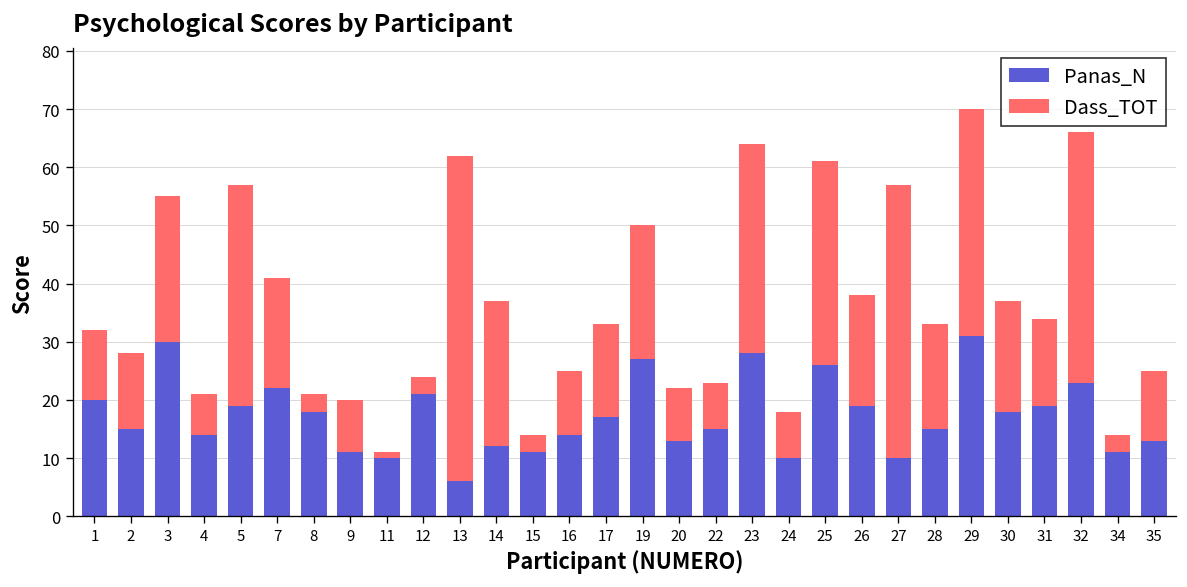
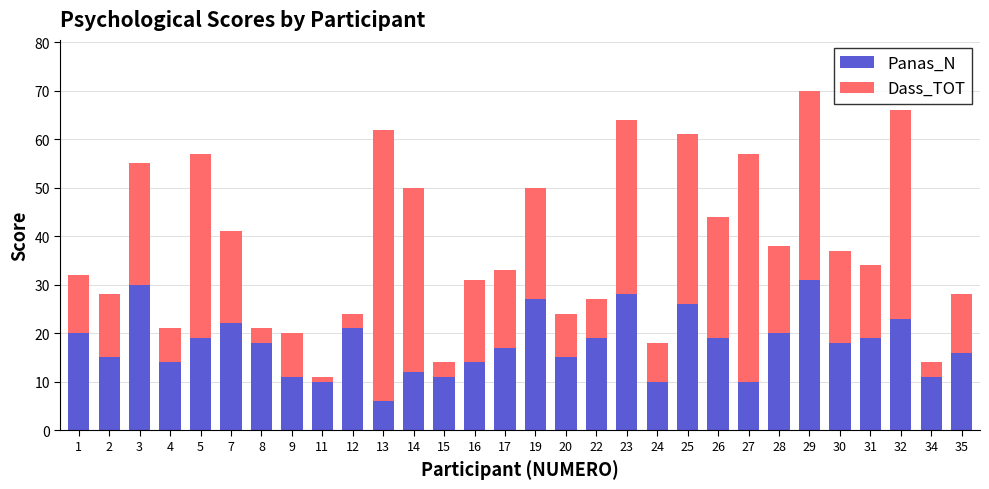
Dass_TOT, 14: 25 -> 38
Dass_TOT, 16: 11 -> 17
Panas_N, 20: 13 -> 15
Panas_N, 22: 15 -> 19
Dass_TOT, 26: 19 -> 25
Panas_N, 28: 15 -> 20
Panas_N, 35: 13 -> 16
